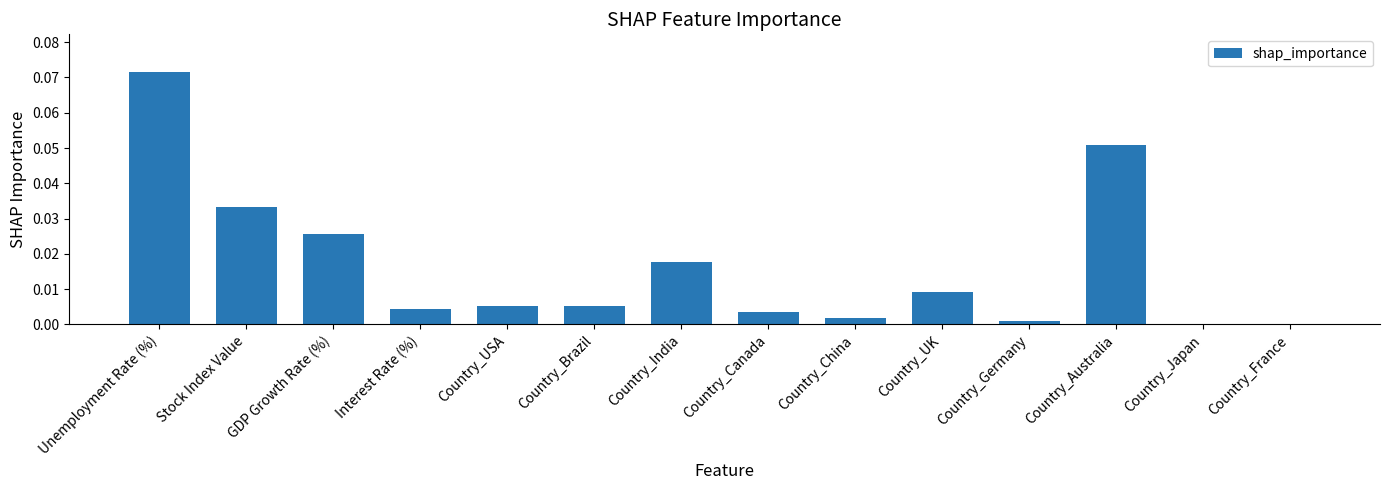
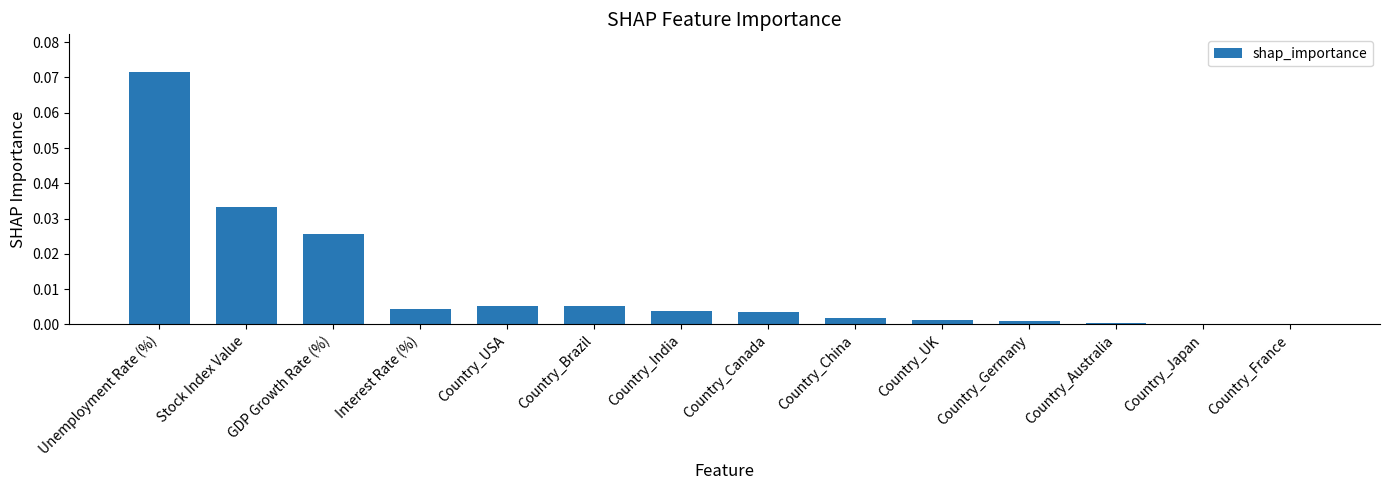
Country_India: 0.018 -> 0.004
Country_UK: 0.009 -> 0.001
Country_Australia: 0.051 -> 0.000
